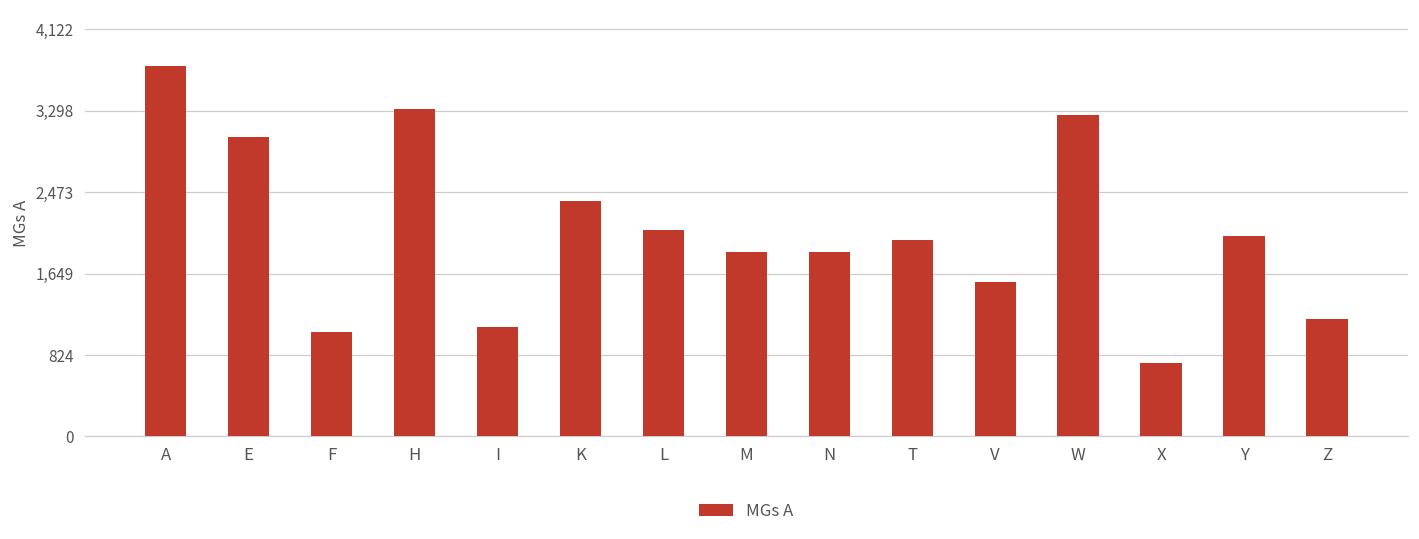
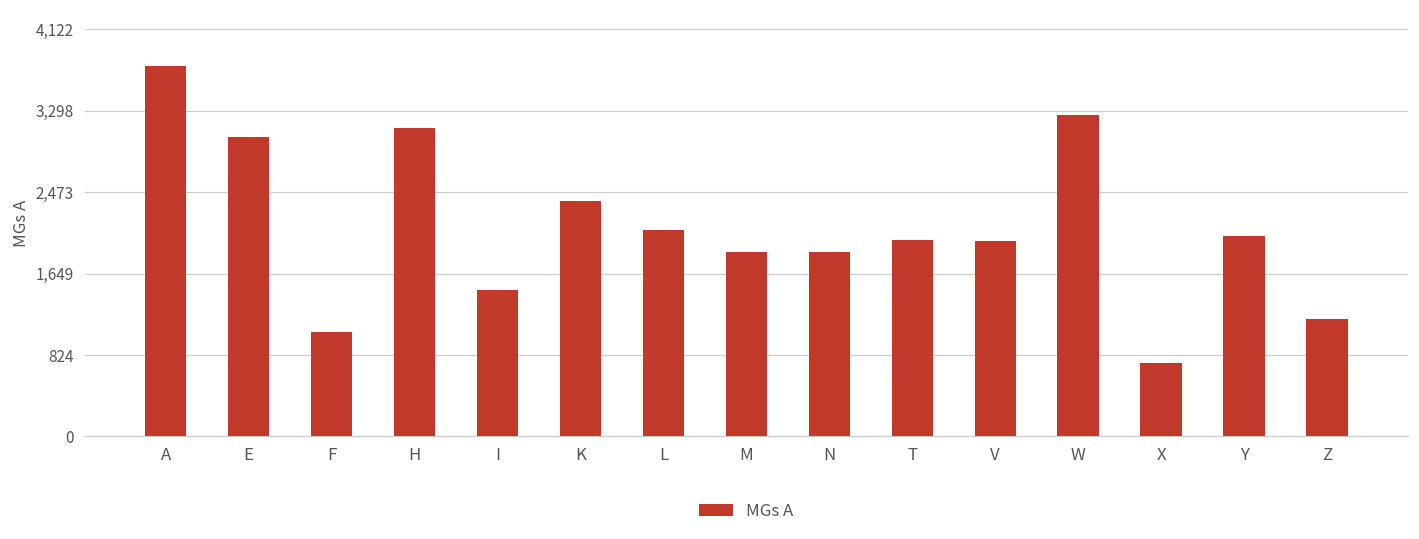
H: 3,300 -> 3,100
I: 1,100 -> 1,500
V: 1,600 -> 2,000
